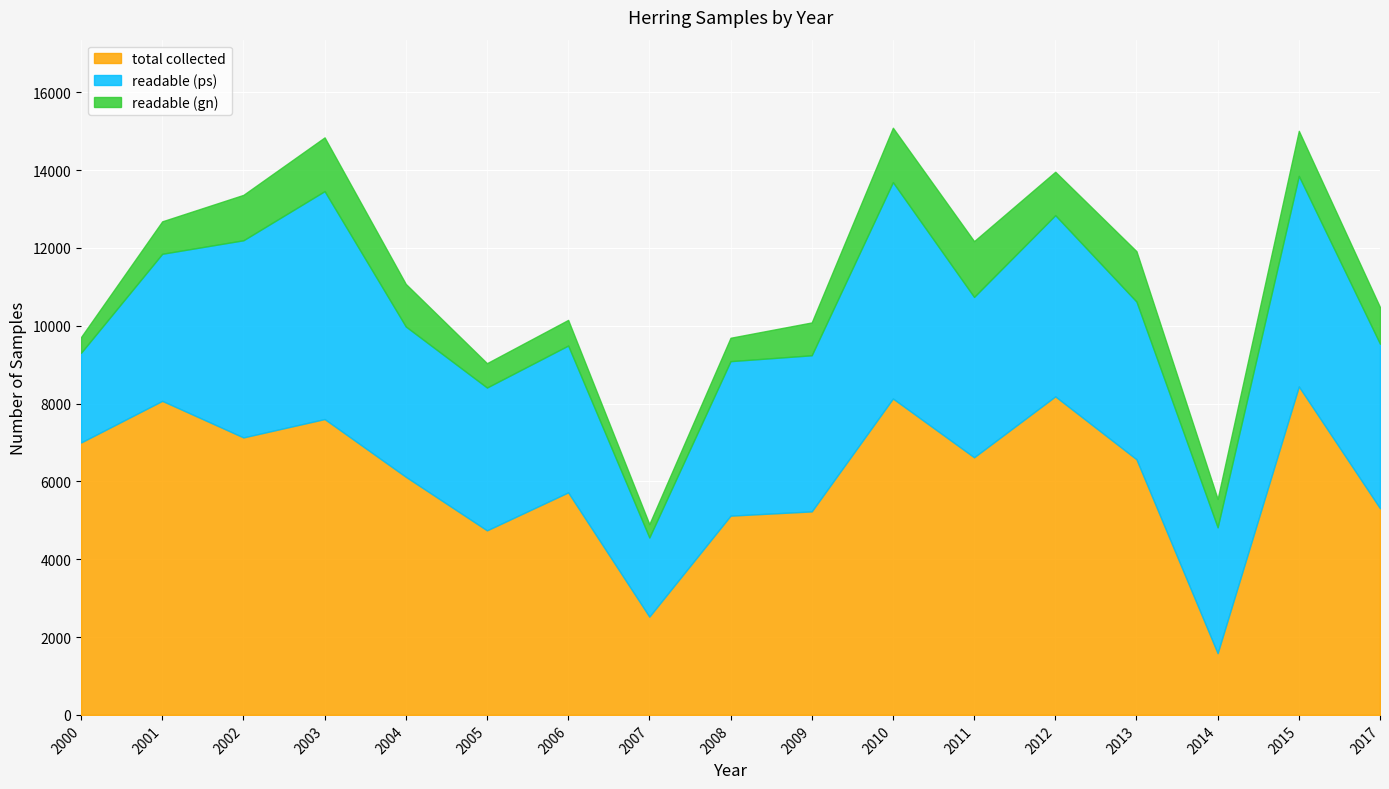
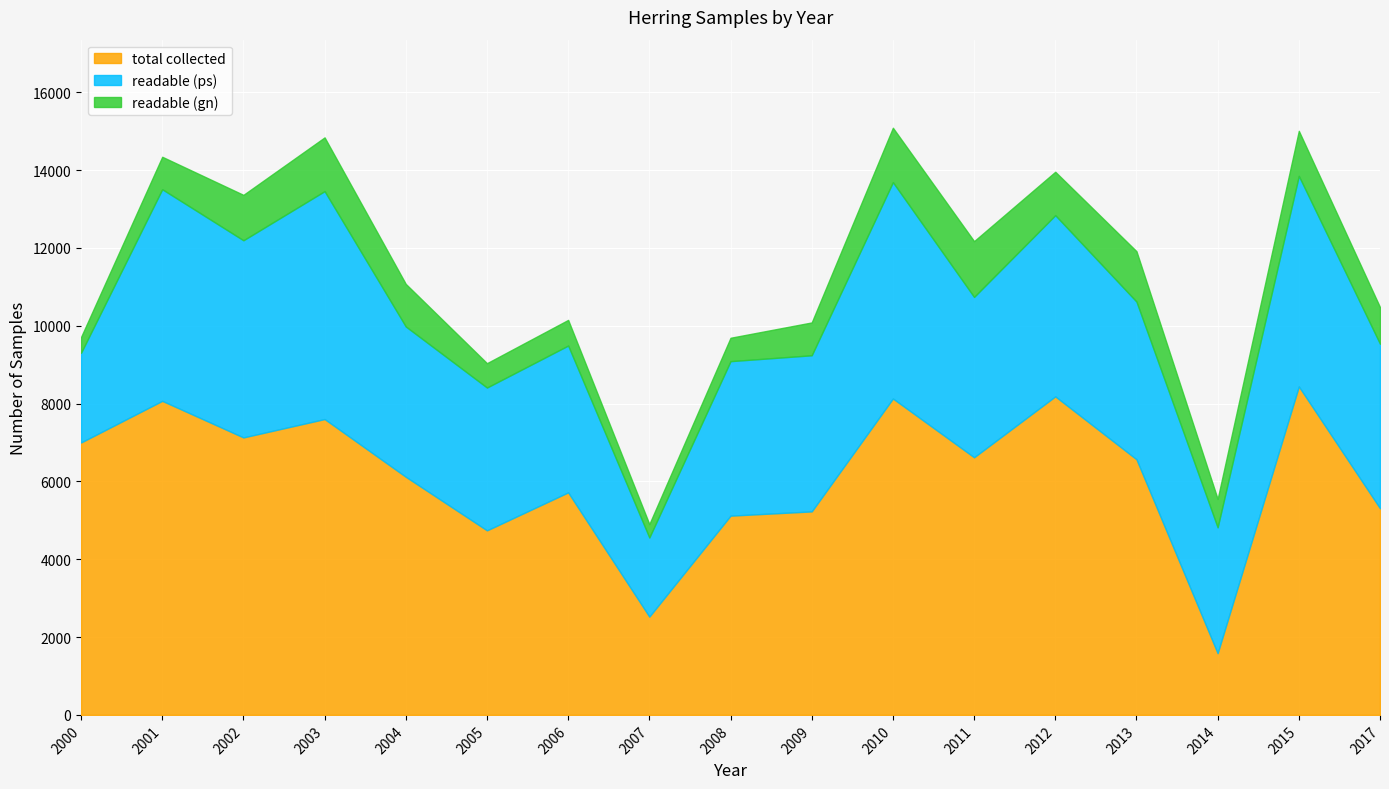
readable (ps), 2001: 3800 -> 5400
